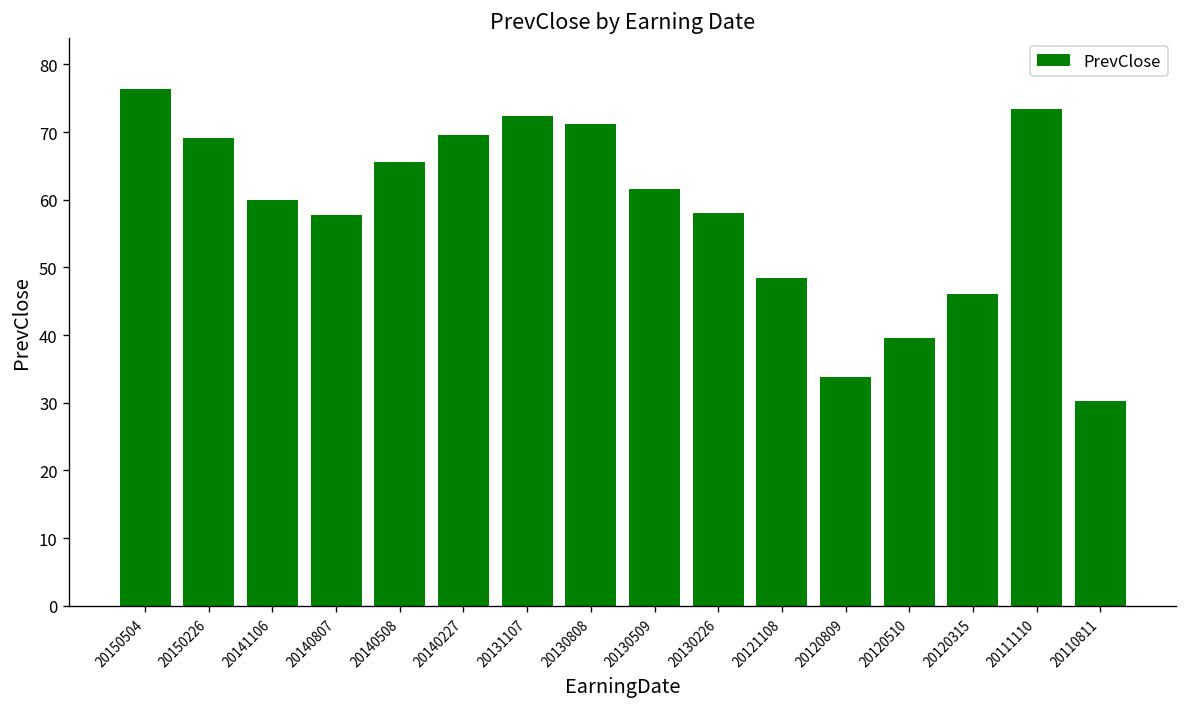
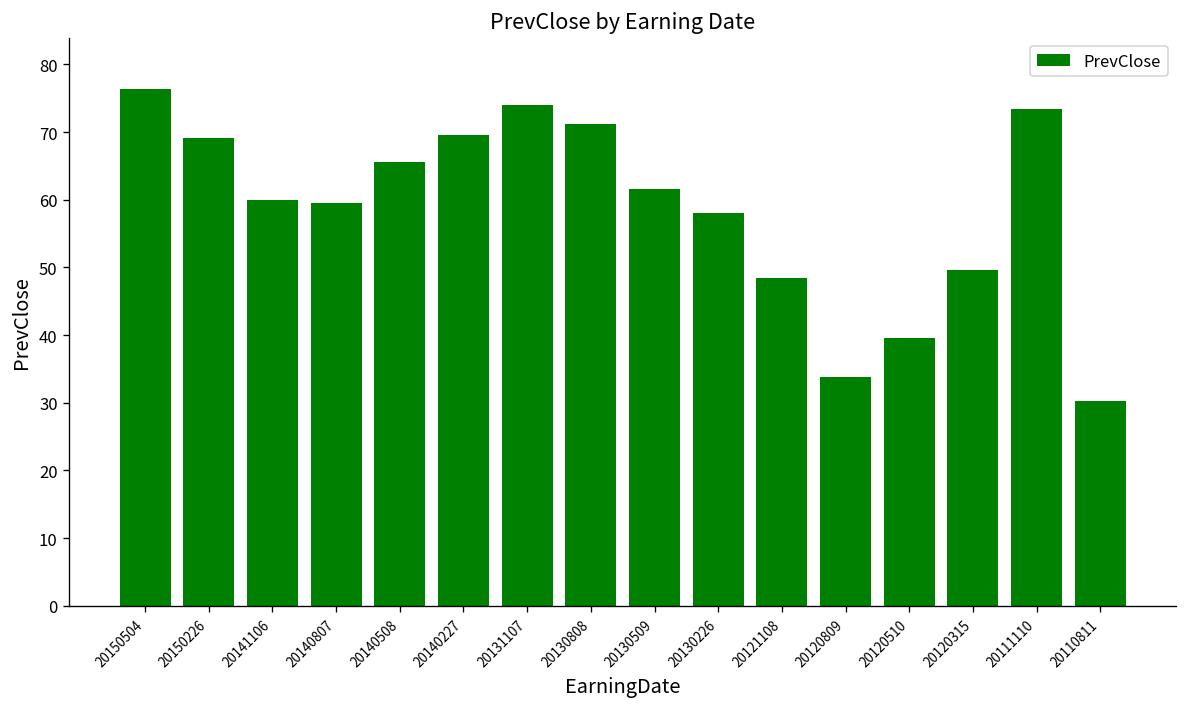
20140807: 58 -> 60
20131107: 72 -> 74
20120315: 46 -> 50
